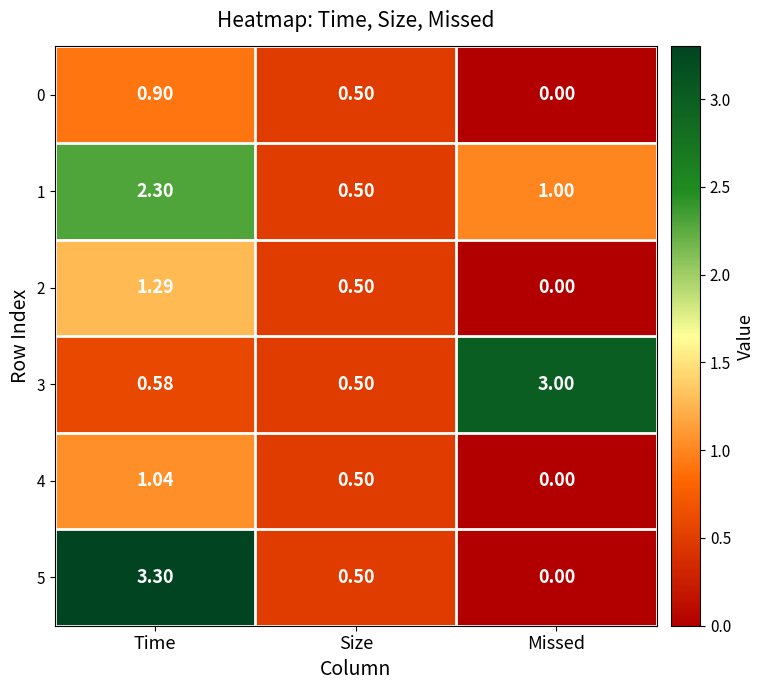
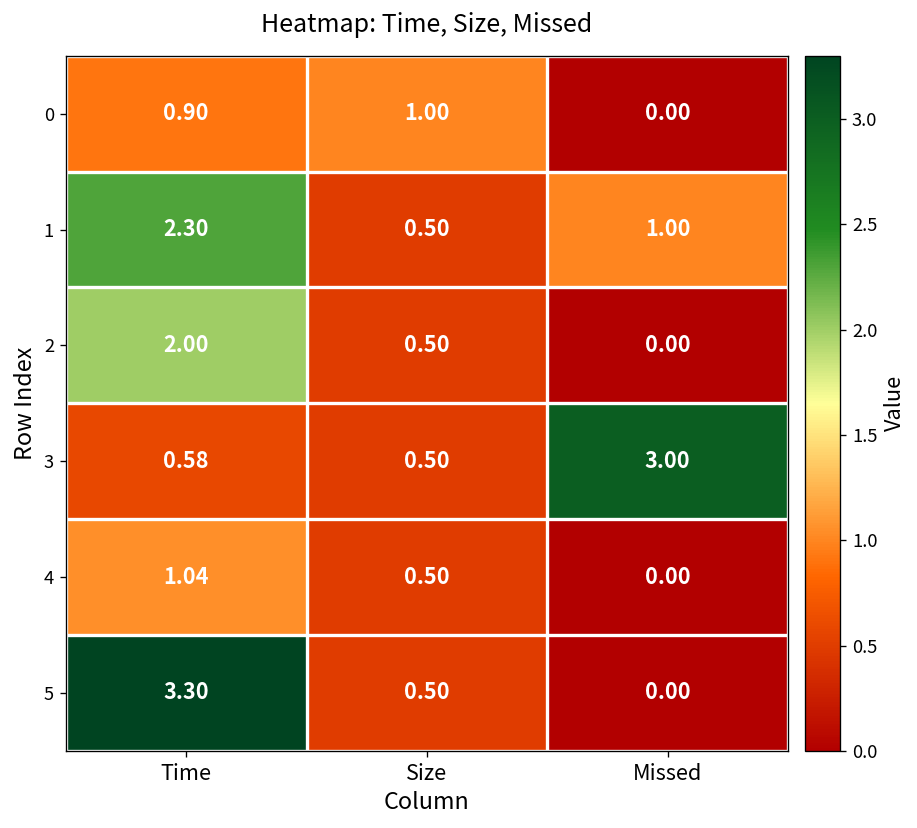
0, Size: 0.50 -> 1.00
2, Time: 1.29 -> 2.00
